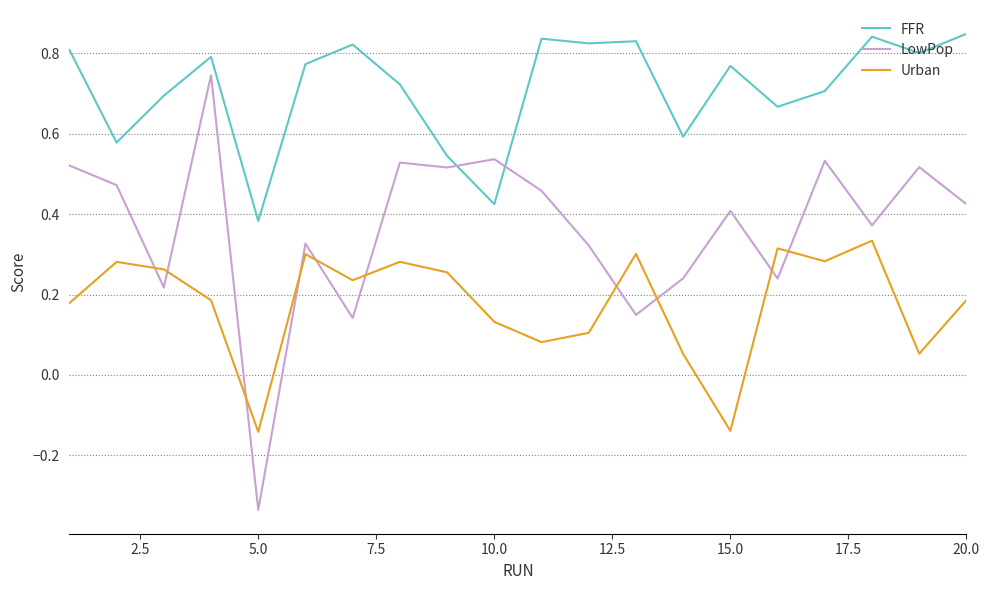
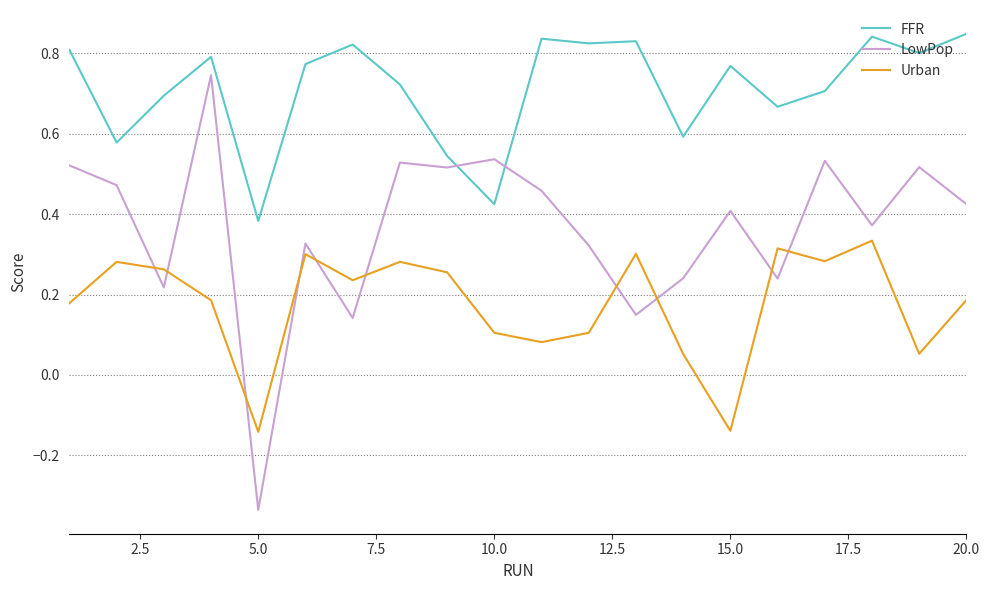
Urban, 10.0: 0.13 -> 0.10
